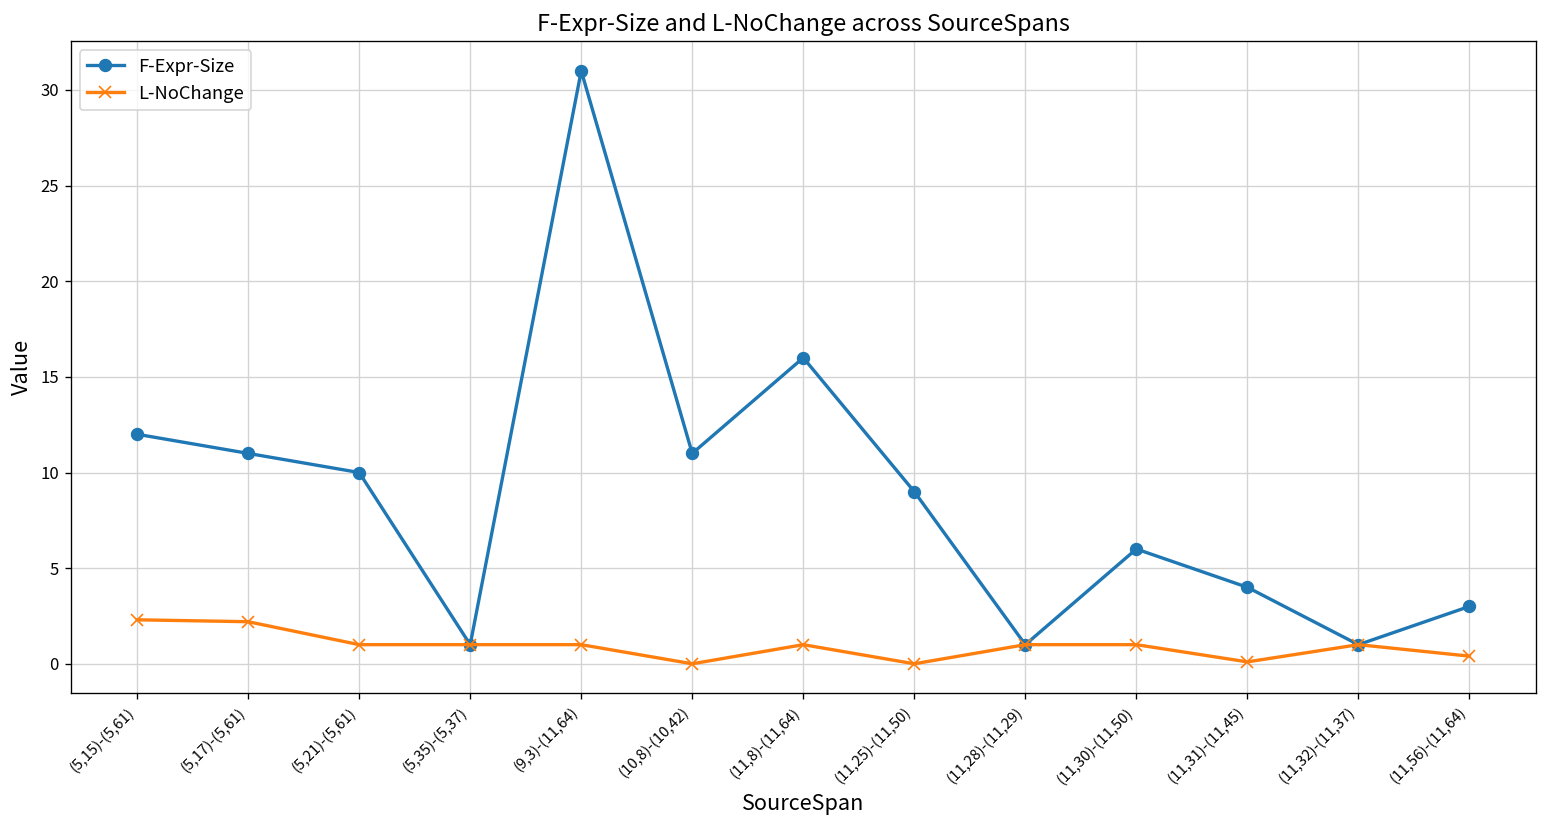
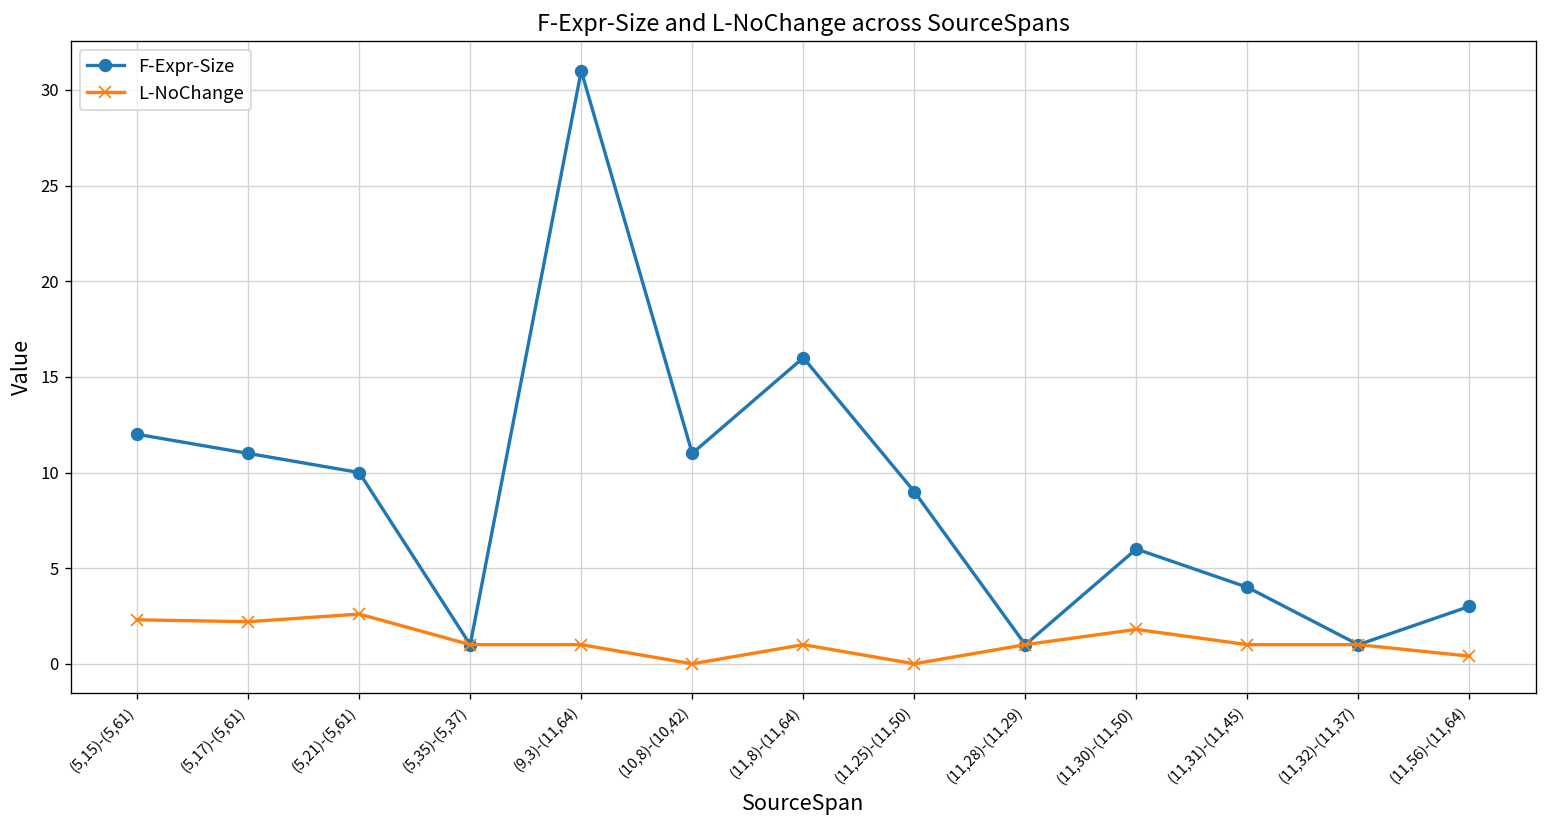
L-NoChange, (5,21)-(5,61): 1.0 -> 2.6
L-NoChange, (11,30)-(11,50): 1.0 -> 1.8
L-NoChange, (11,31)-(11,45): 0.1 -> 1.0
